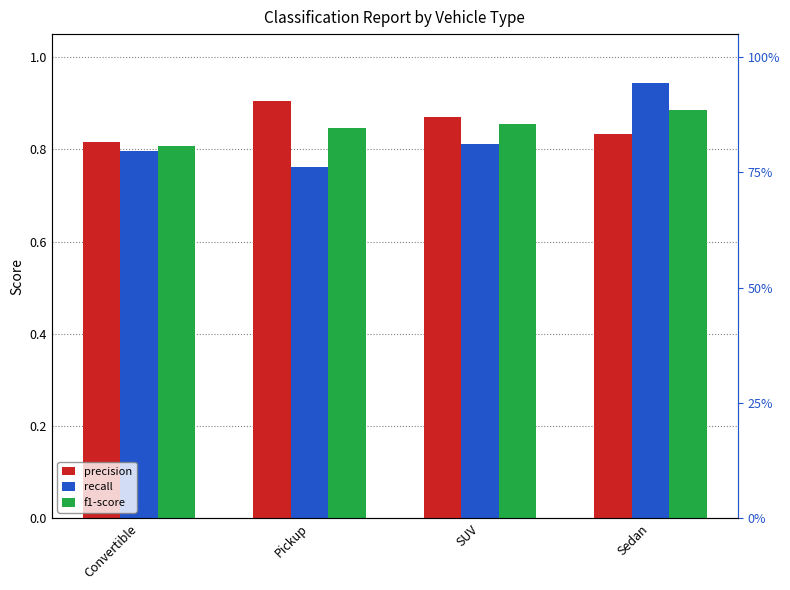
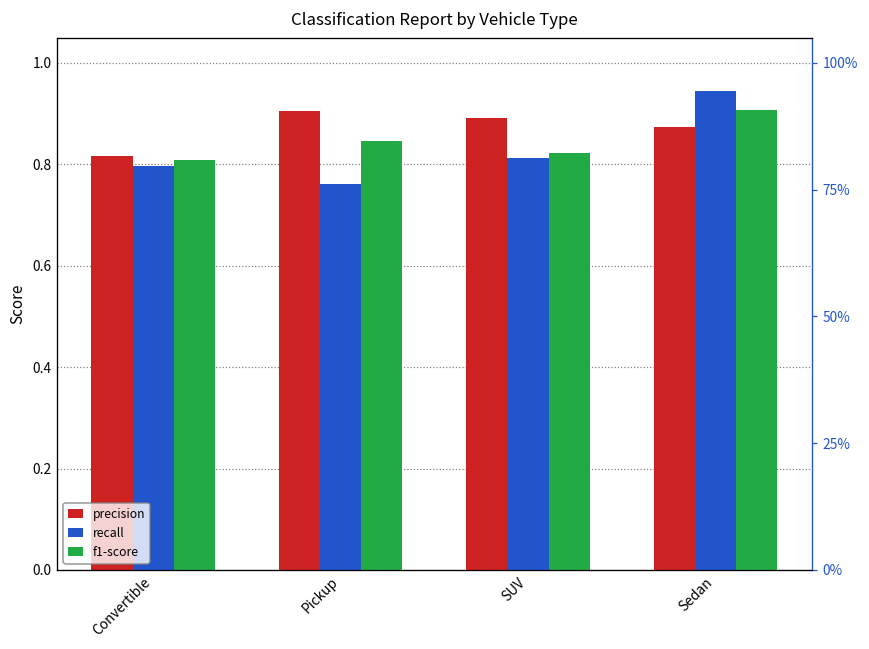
precision, SUV: 0.87 -> 0.89
f1-score, SUV: 0.85 -> 0.82
precision, Sedan: 0.83 -> 0.87
f1-score, Sedan: 0.89 -> 0.91
